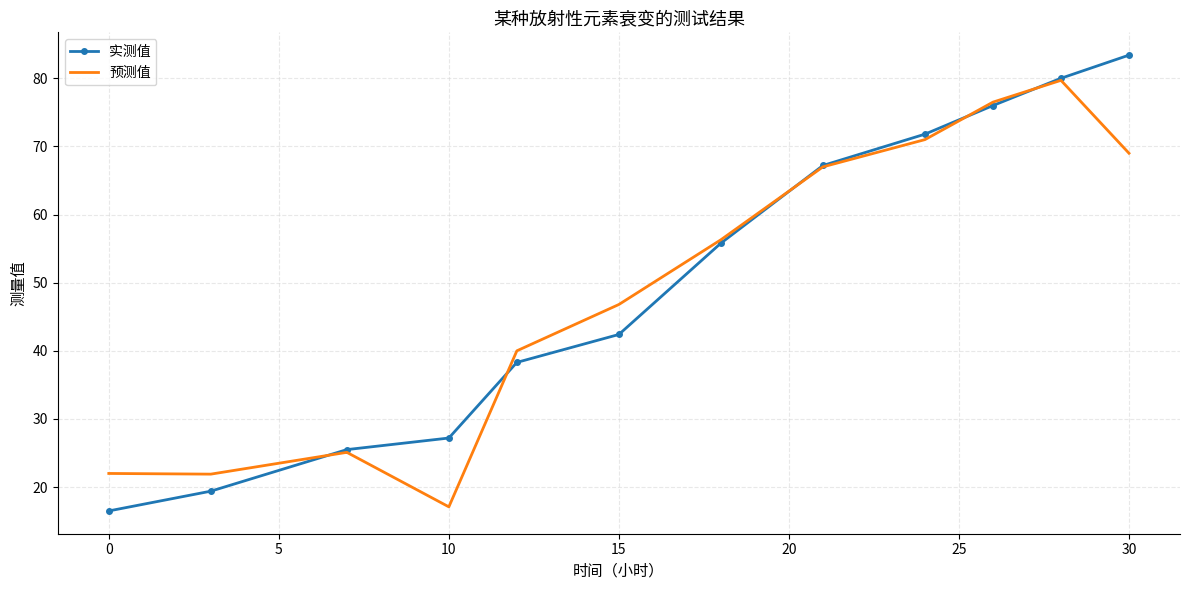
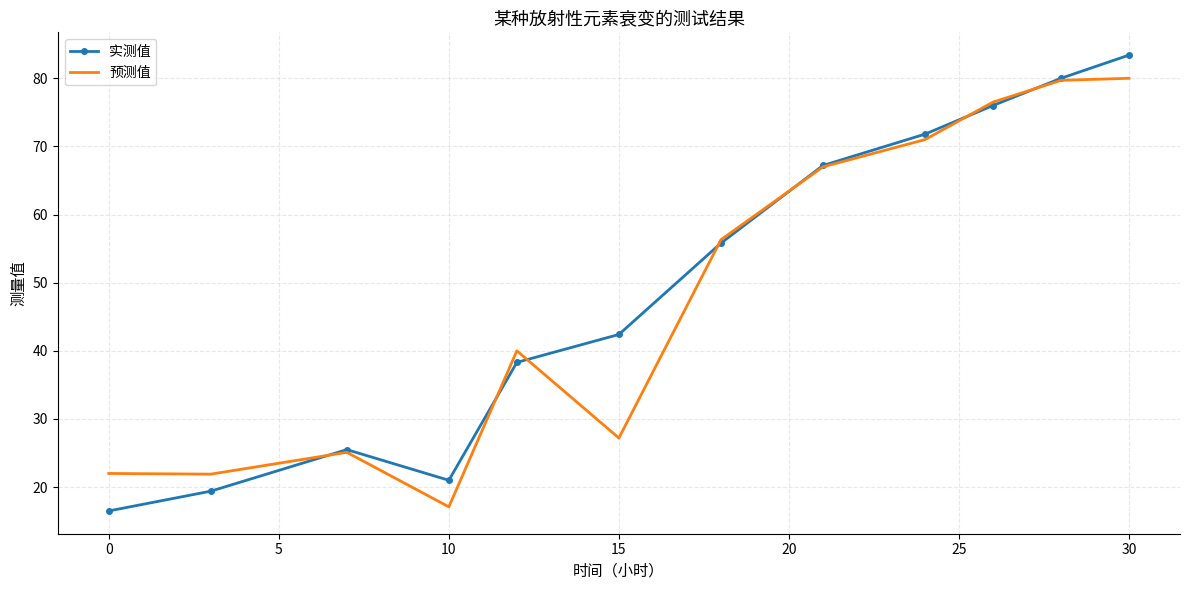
实测值, 10: 27 -> 21
预测值, 15: 47 -> 27
预测值, 30: 69 -> 80
